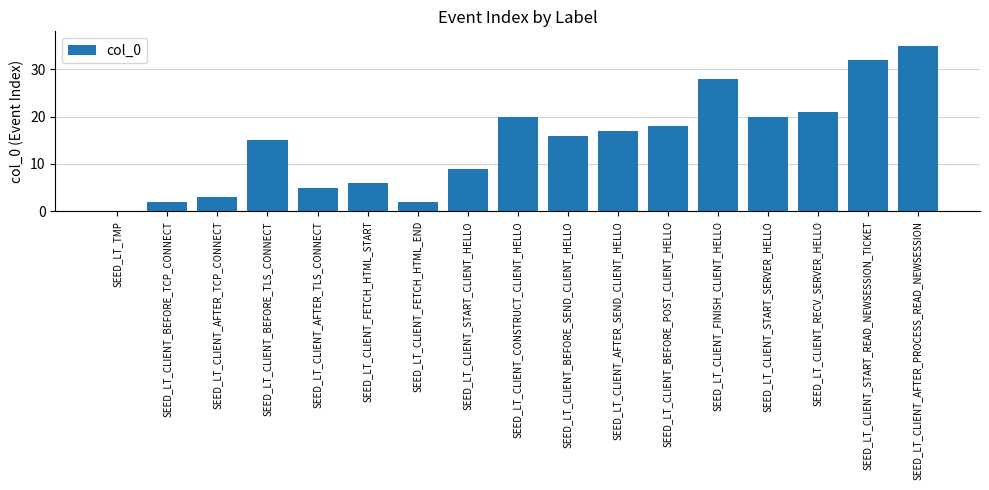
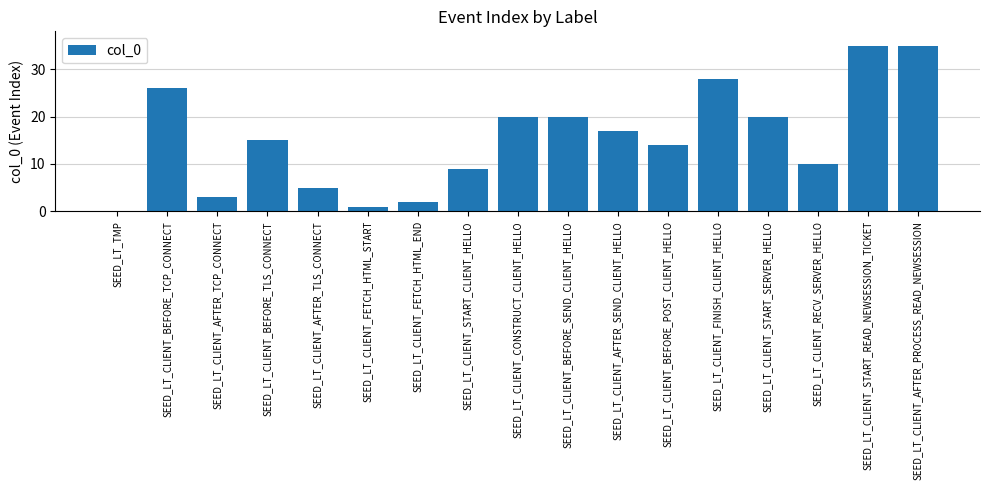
SEED_LT_CLIENT_BEFORE_TCP_CONNECT: 2 -> 26
SEED_LT_CLIENT_FETCH_HTML_START: 6 -> 1
SEED_LT_CLIENT_BEFORE_SEND_CLIENT_HELLO: 16 -> 20
SEED_LT_CLIENT_BEFORE_POST_CLIENT_HELLO: 18 -> 14
SEED_LT_CLIENT_RECV_SERVER_HELLO: 21 -> 10
SEED_LT_CLIENT_START_READ_NEWSESSION_TICKET: 32 -> 35
